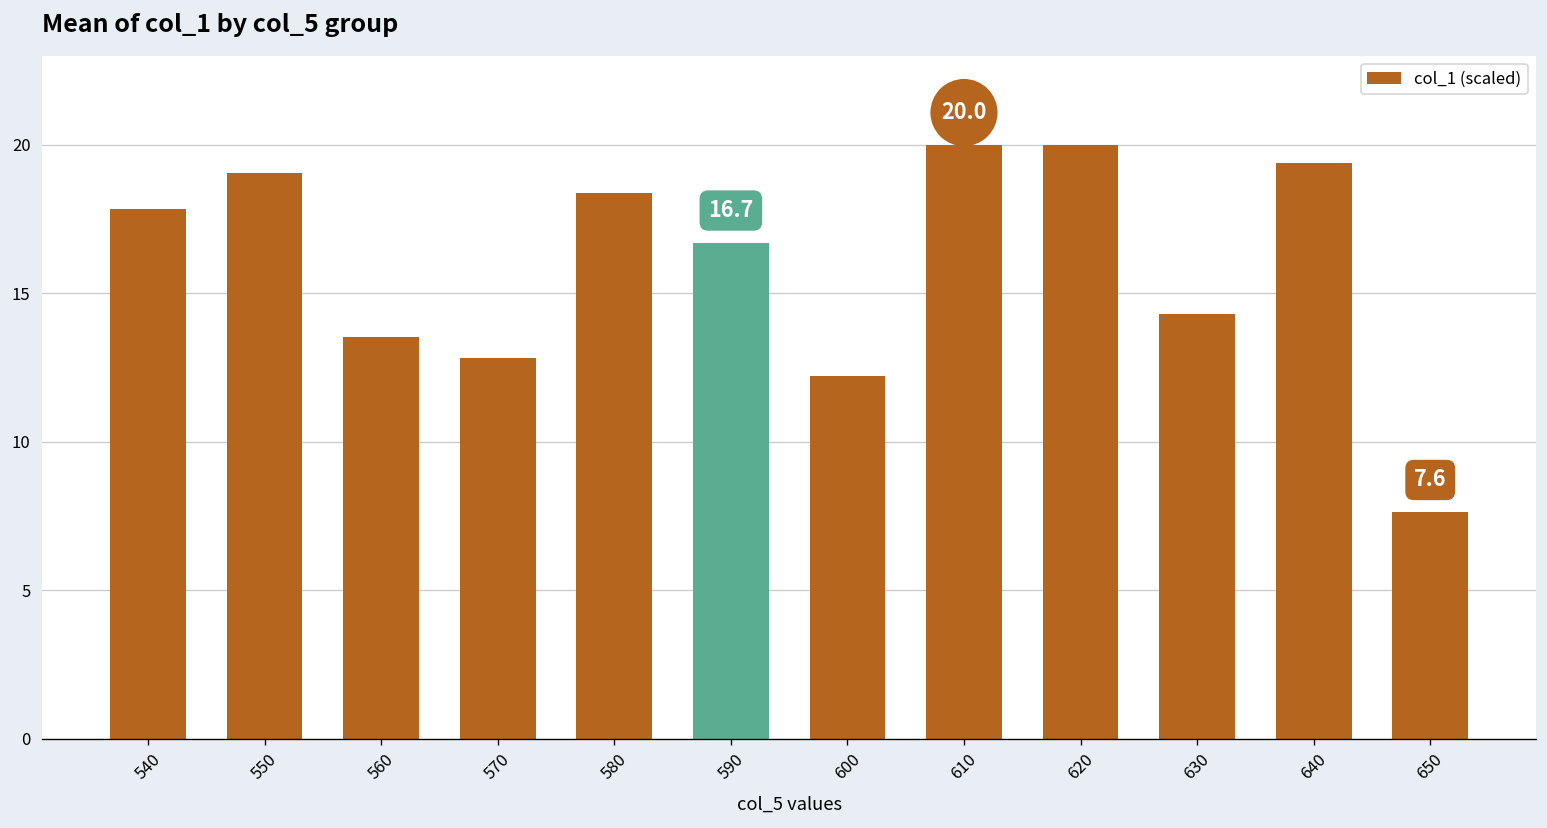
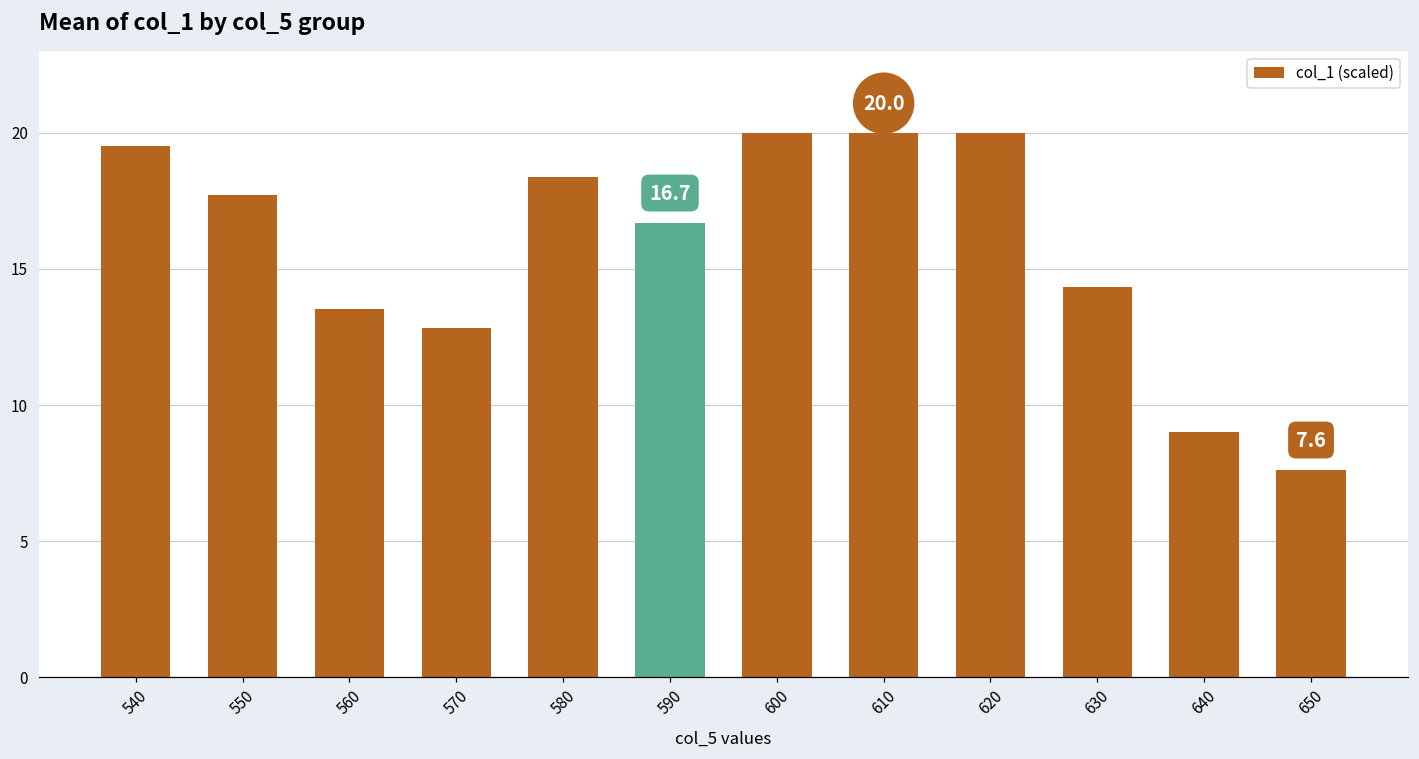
540: 17.8 -> 19.5
550: 19.1 -> 17.7
600: 12.2 -> 20.0
640: 19.4 -> 9.0
